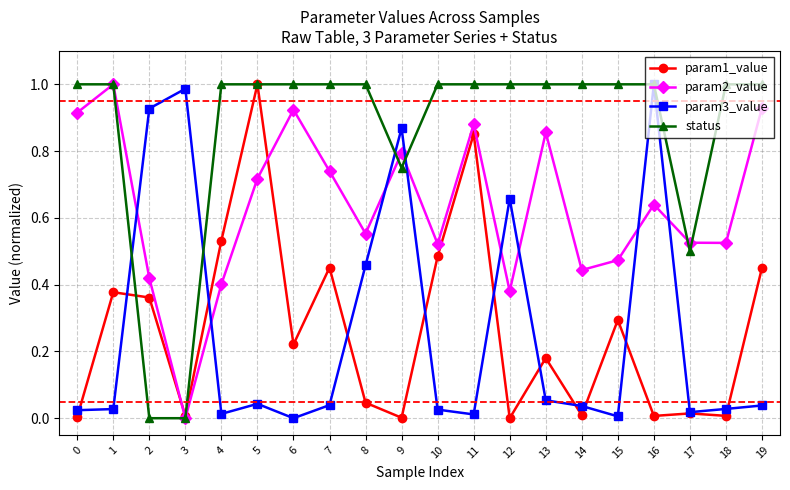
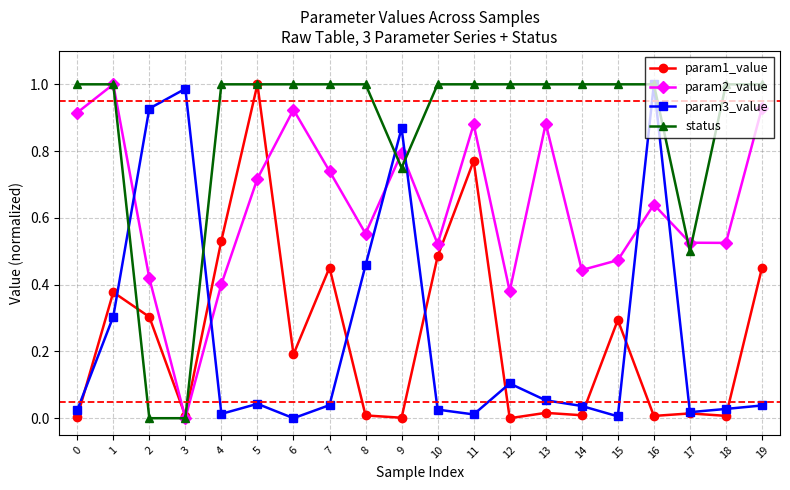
param3_value, 1: 0.03 -> 0.30
param1_value, 2: 0.36 -> 0.30
param1_value, 6: 0.22 -> 0.19
param1_value, 8: 0.05 -> 0.01
param1_value, 11: 0.85 -> 0.77
param3_value, 12: 0.66 -> 0.10
param1_value, 13: 0.18 -> 0.02
param2_value, 13: 0.86 -> 0.88
